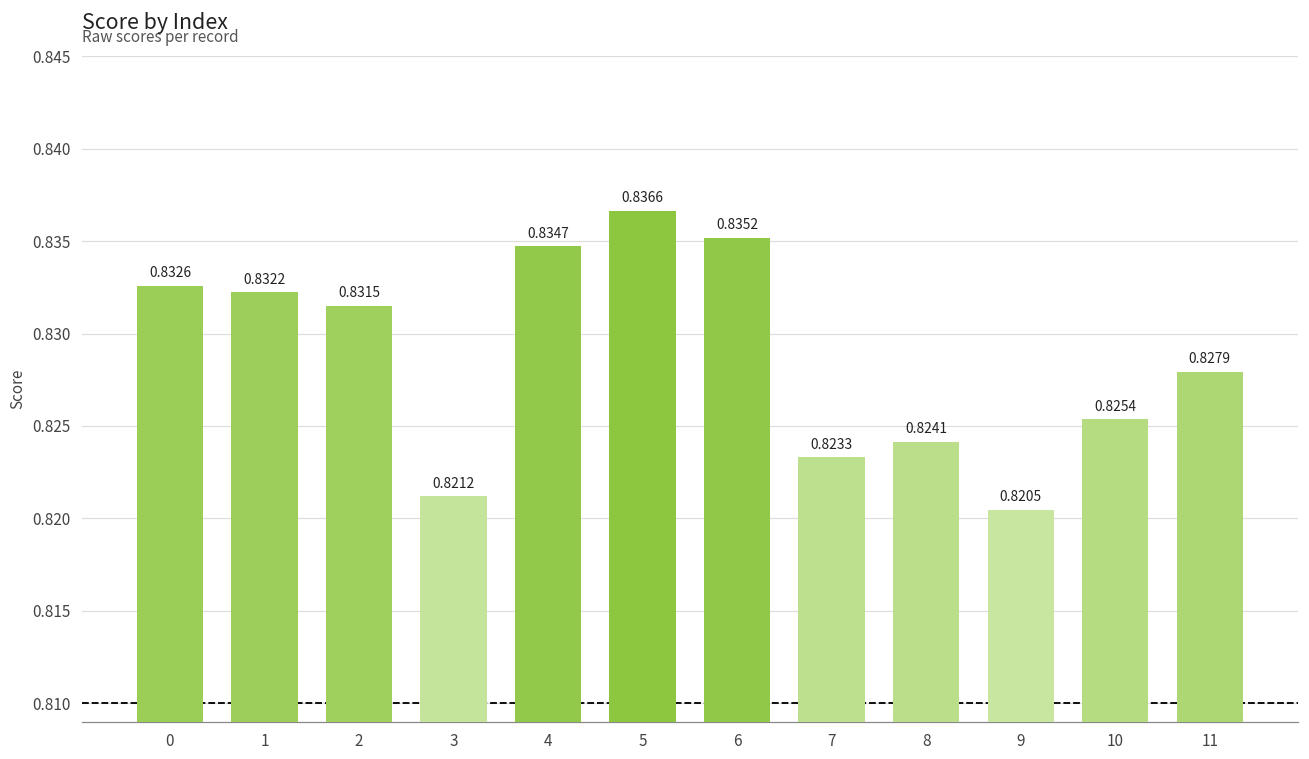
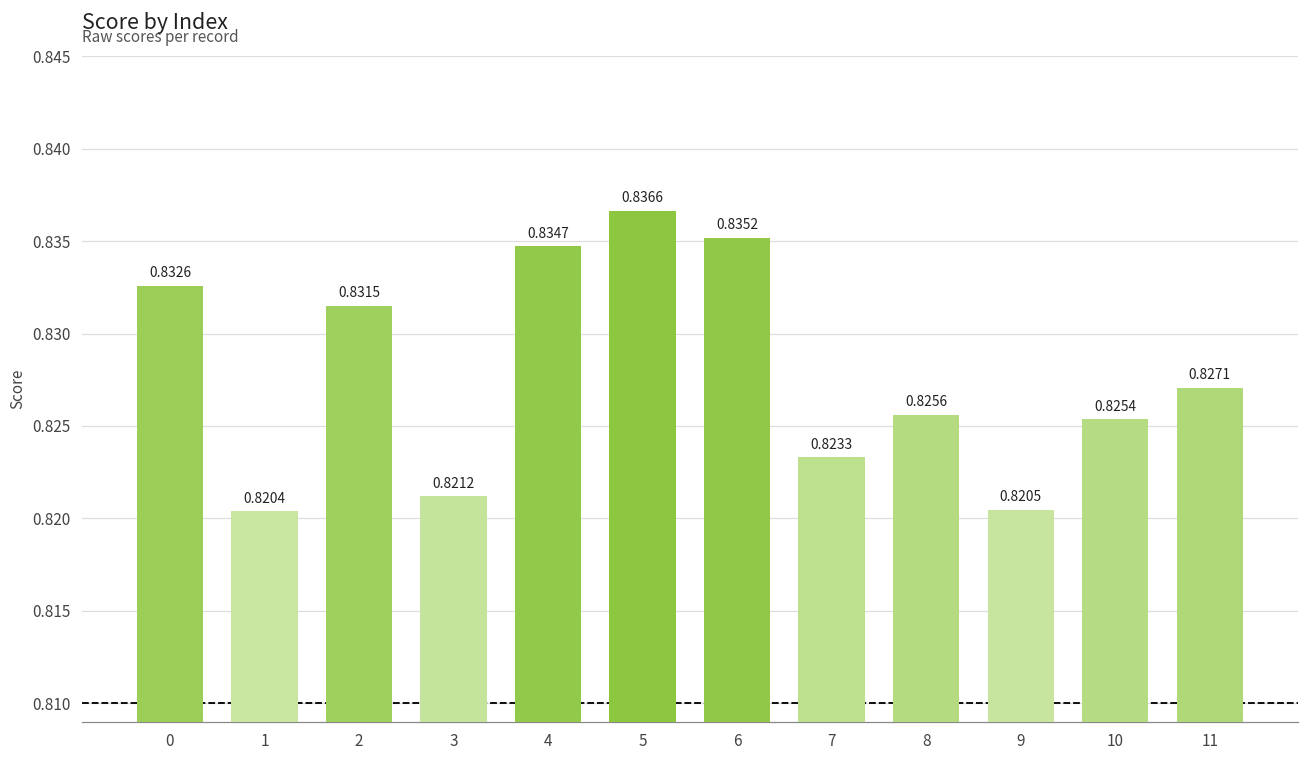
1: 0.8322 -> 0.8204
8: 0.8241 -> 0.8256
11: 0.8279 -> 0.8271
